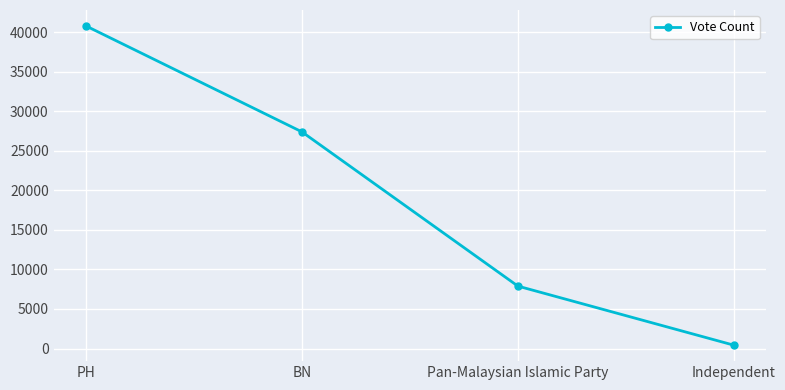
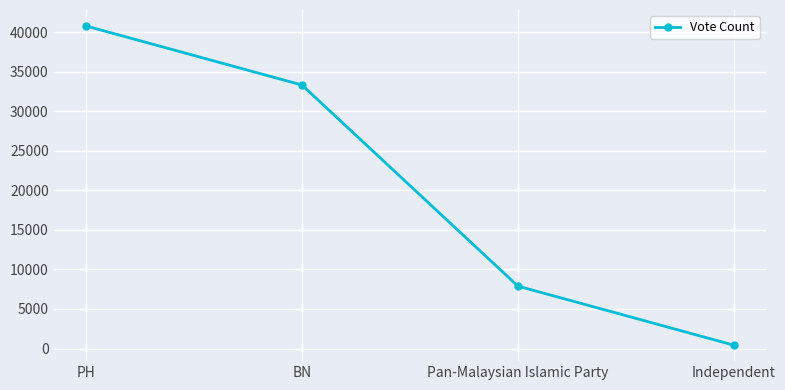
BN: 27000 -> 33000
